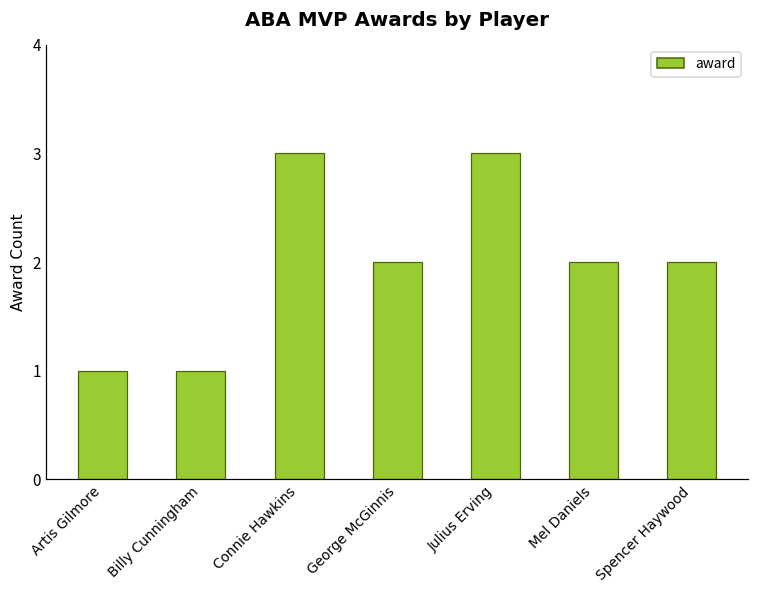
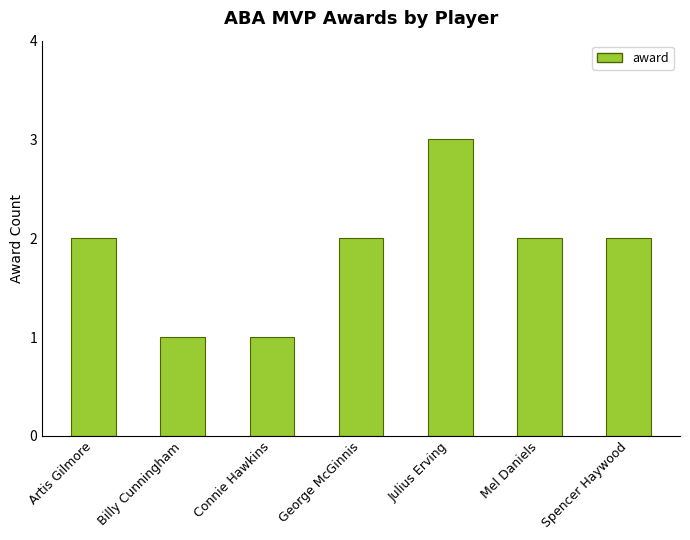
Artis Gilmore: 1 -> 2
Connie Hawkins: 3 -> 1
